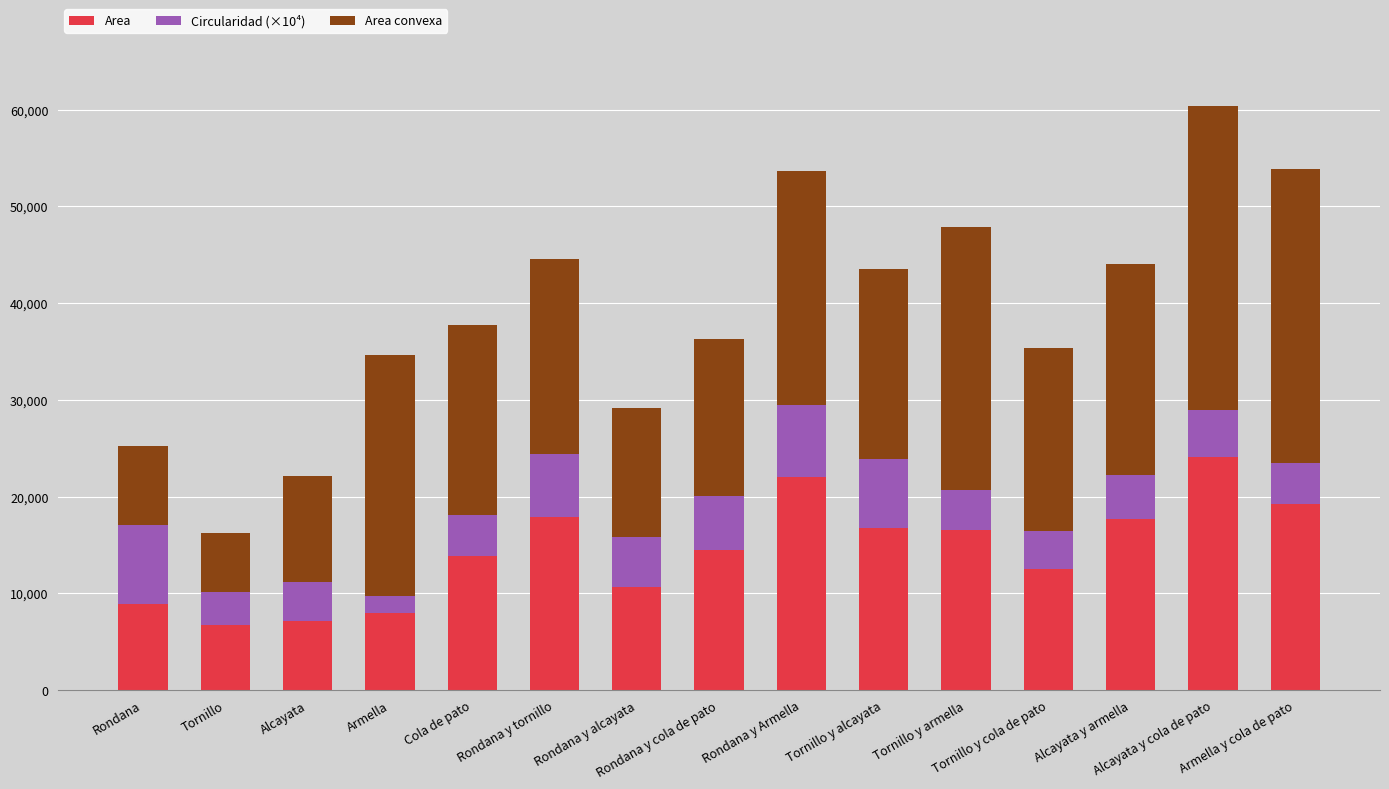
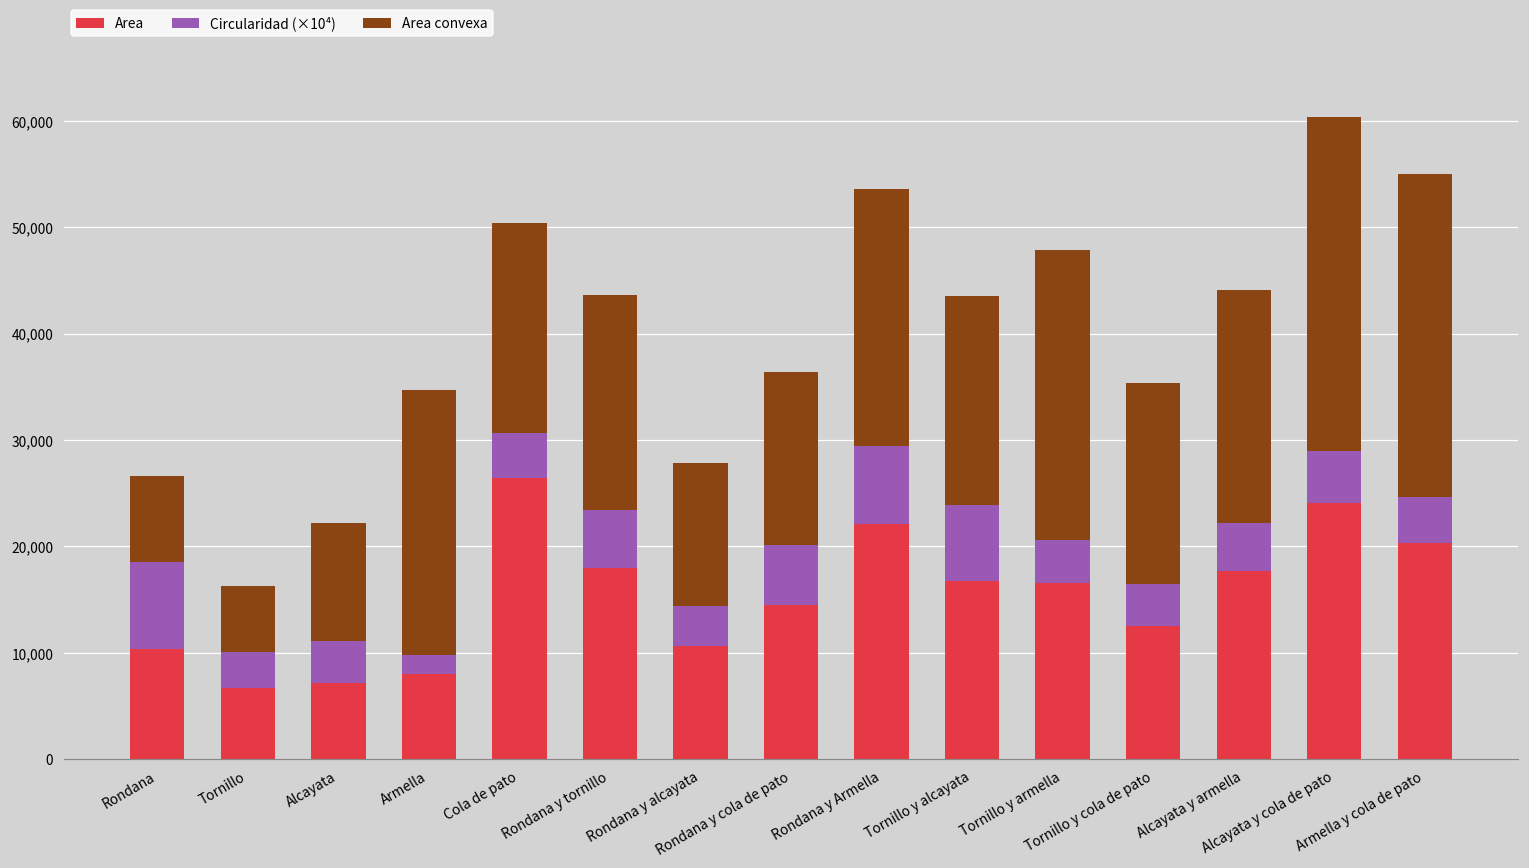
Area, Rondana: 9,000 -> 10,000
Area, Cola de pato: 14,000 -> 26,000
Circularidad (×10⁴), Rondana y tornillo: 6,500 -> 5,500
Circularidad (×10⁴), Rondana y alcayata: 5,000 -> 4,000
Area, Armella y cola de pato: 19,000 -> 20,000
